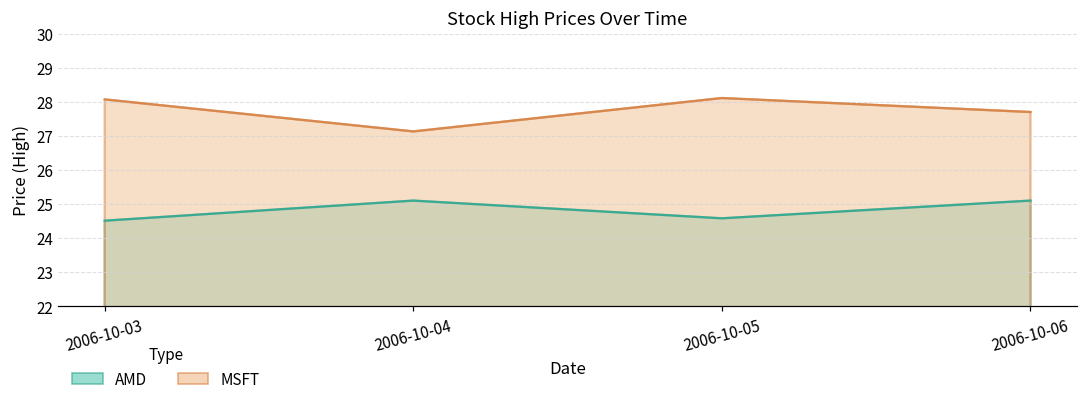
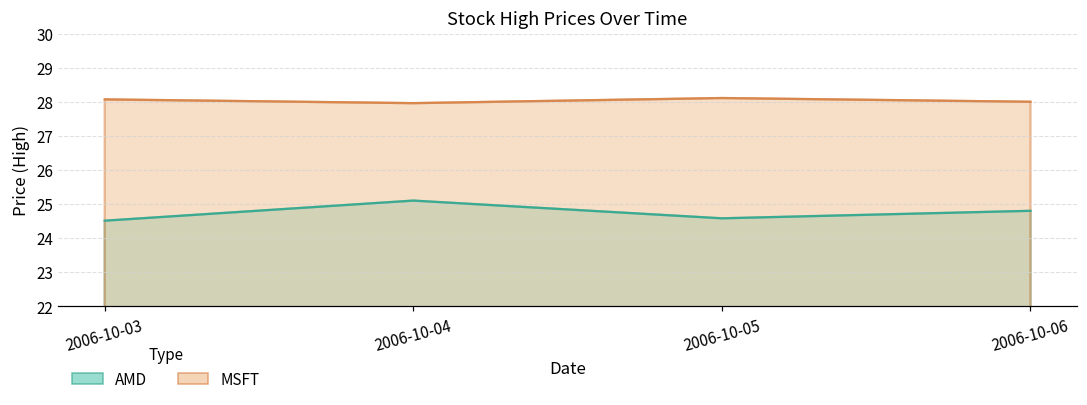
MSFT, 2006-10-04: 27.1 -> 28.0
AMD, 2006-10-06: 25.1 -> 24.8
MSFT, 2006-10-06: 27.7 -> 28.0
